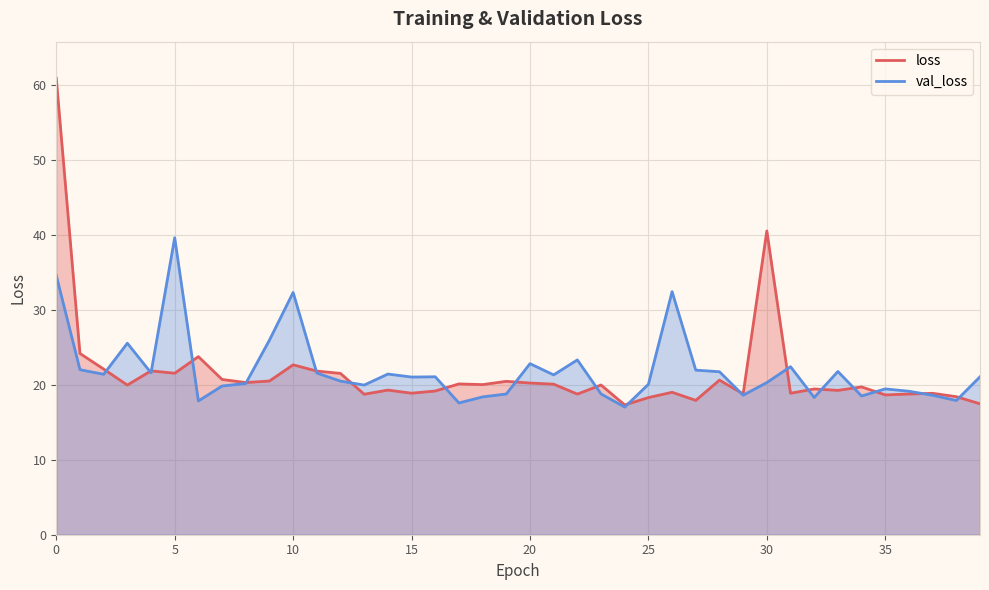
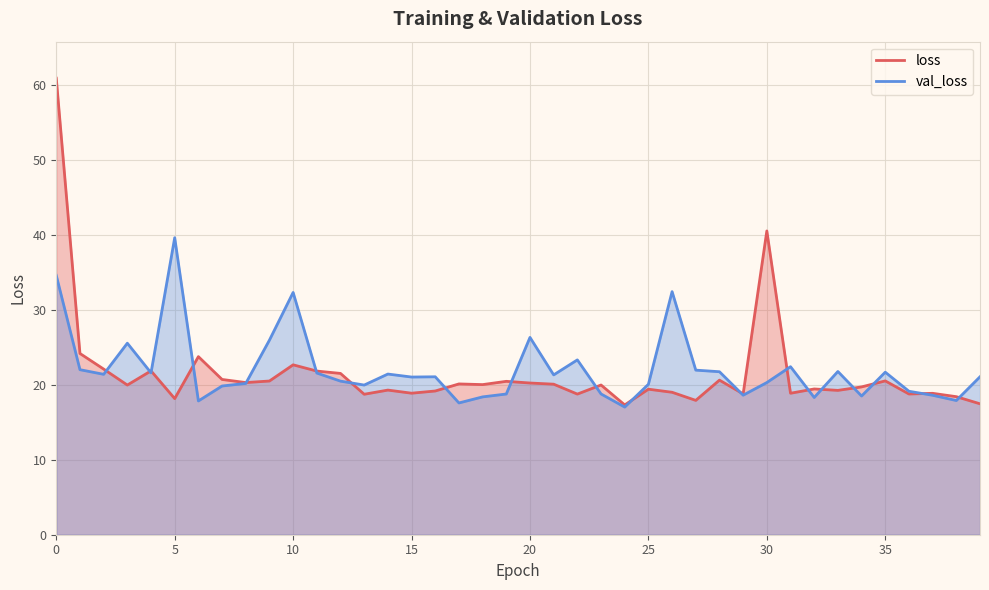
loss, 5: 22 -> 18
val_loss, 20: 23 -> 26
loss, 25: 18 -> 19
loss, 35: 19 -> 21
val_loss, 35: 19 -> 22
